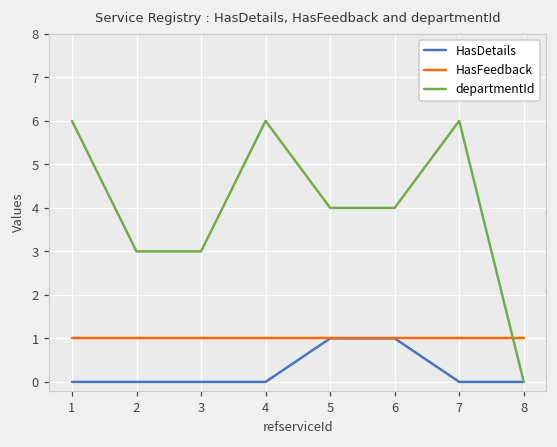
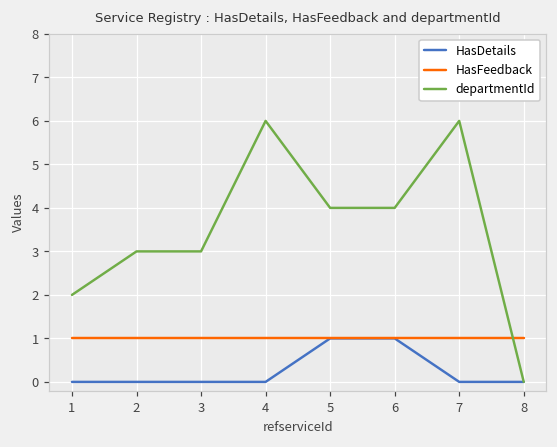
departmentId, 1: 6 -> 2
